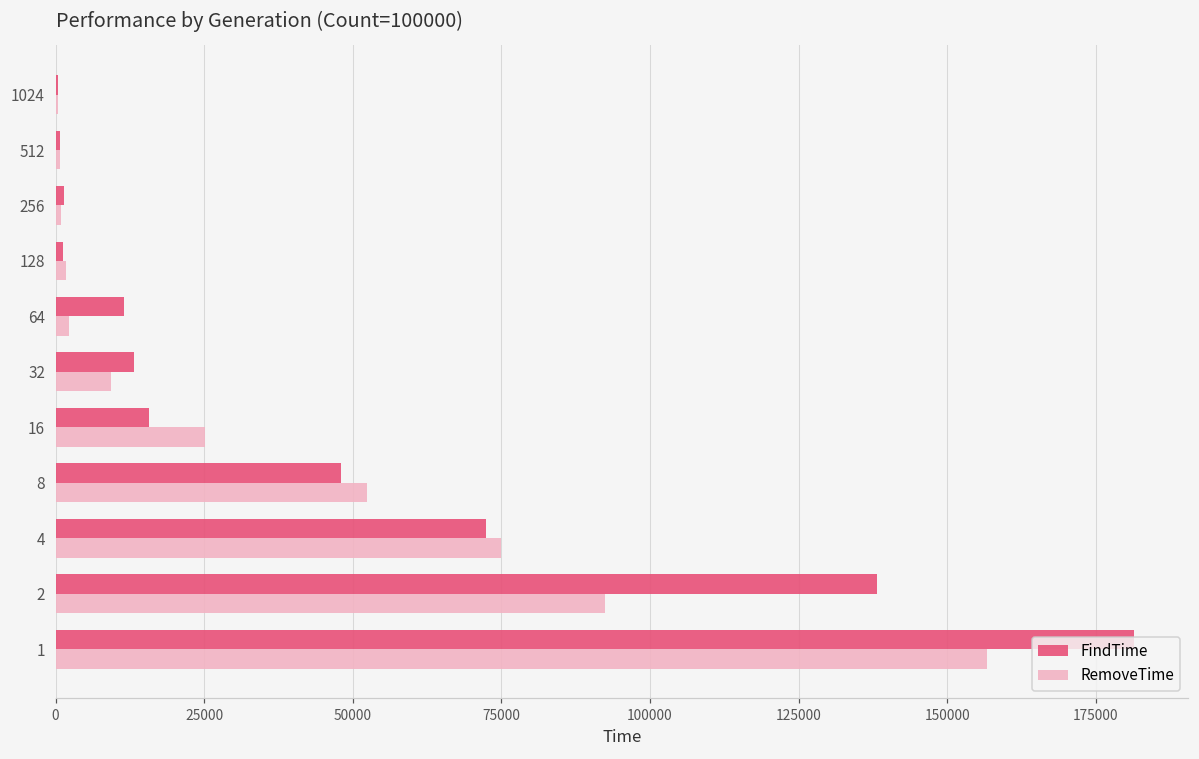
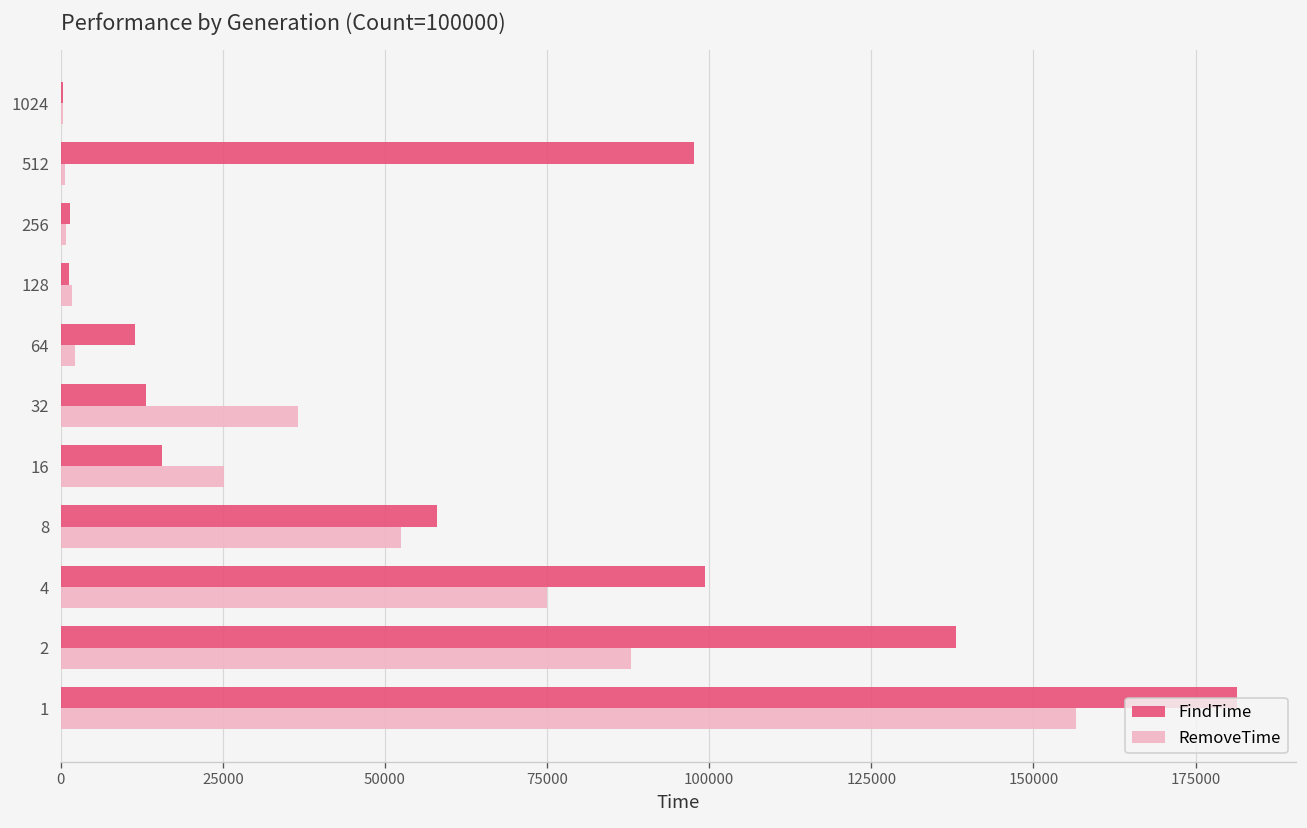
FindTime, 512: 1000 -> 98000
RemoveTime, 32: 9000 -> 37000
FindTime, 8: 48000 -> 58000
FindTime, 4: 72000 -> 99000
RemoveTime, 2: 92000 -> 88000
